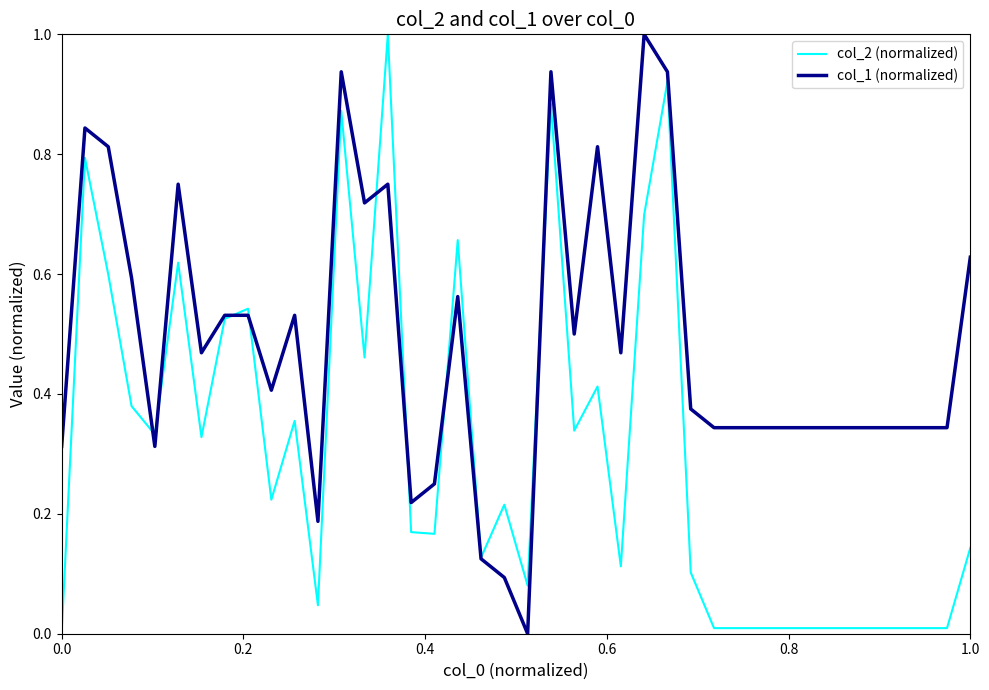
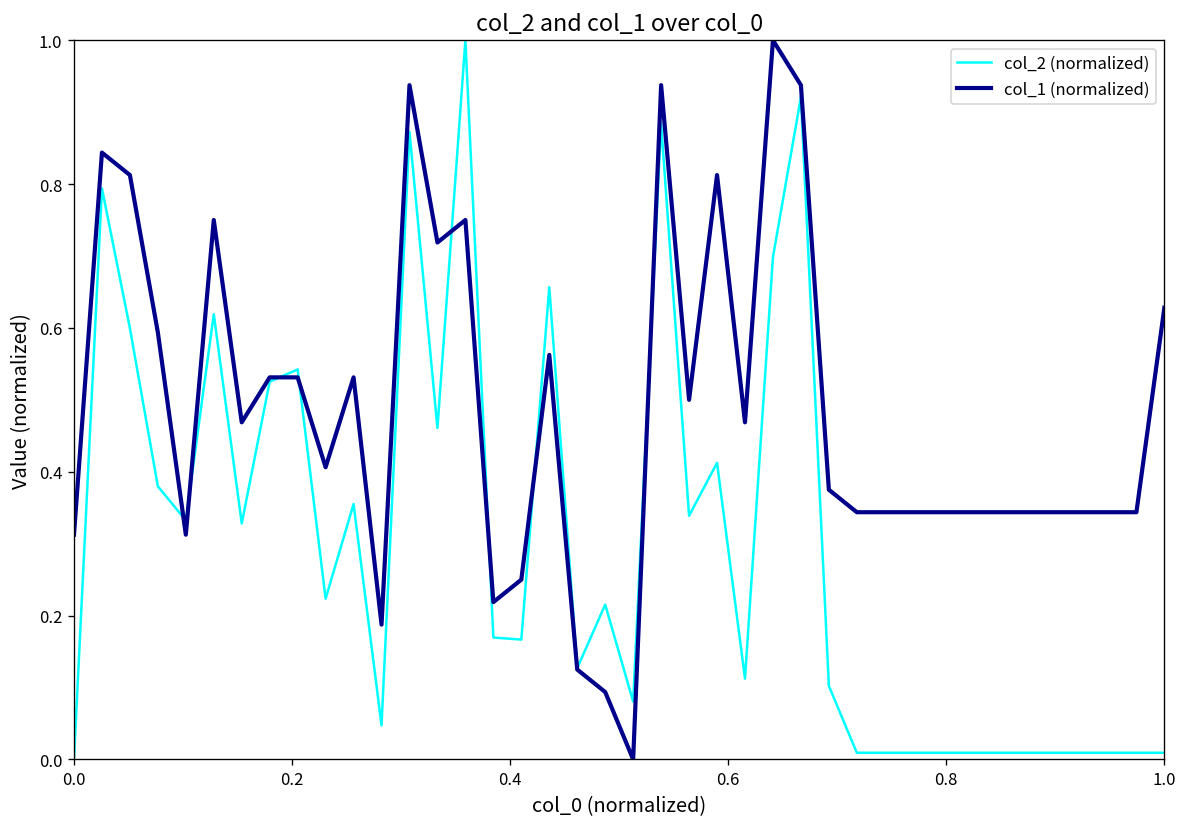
col_2 (normalized), 1.0: 0.14 -> 0.01
